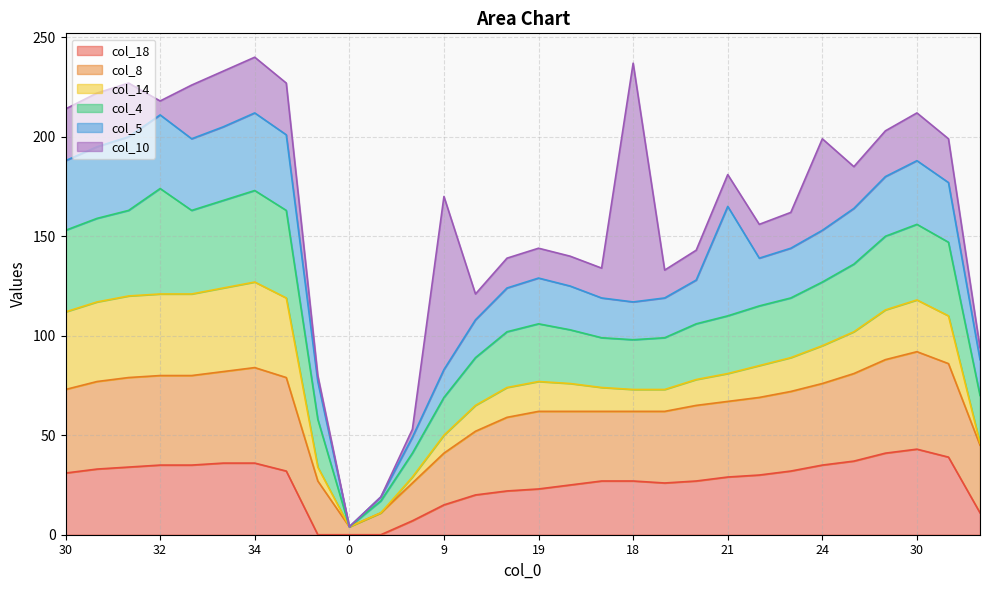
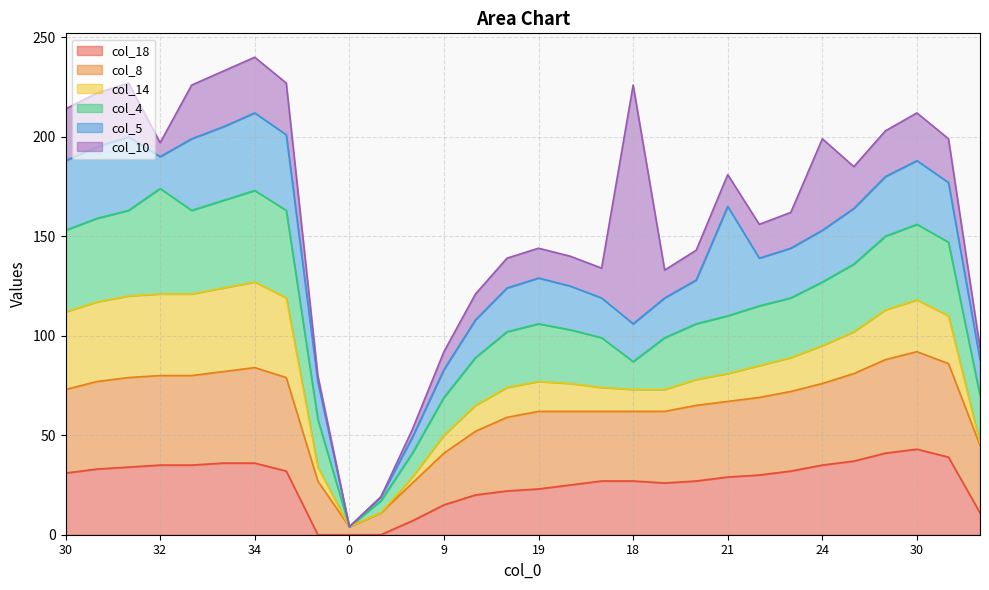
col_5, 32: 37 -> 16
col_10, 9: 87 -> 9
col_4, 18: 25 -> 14
